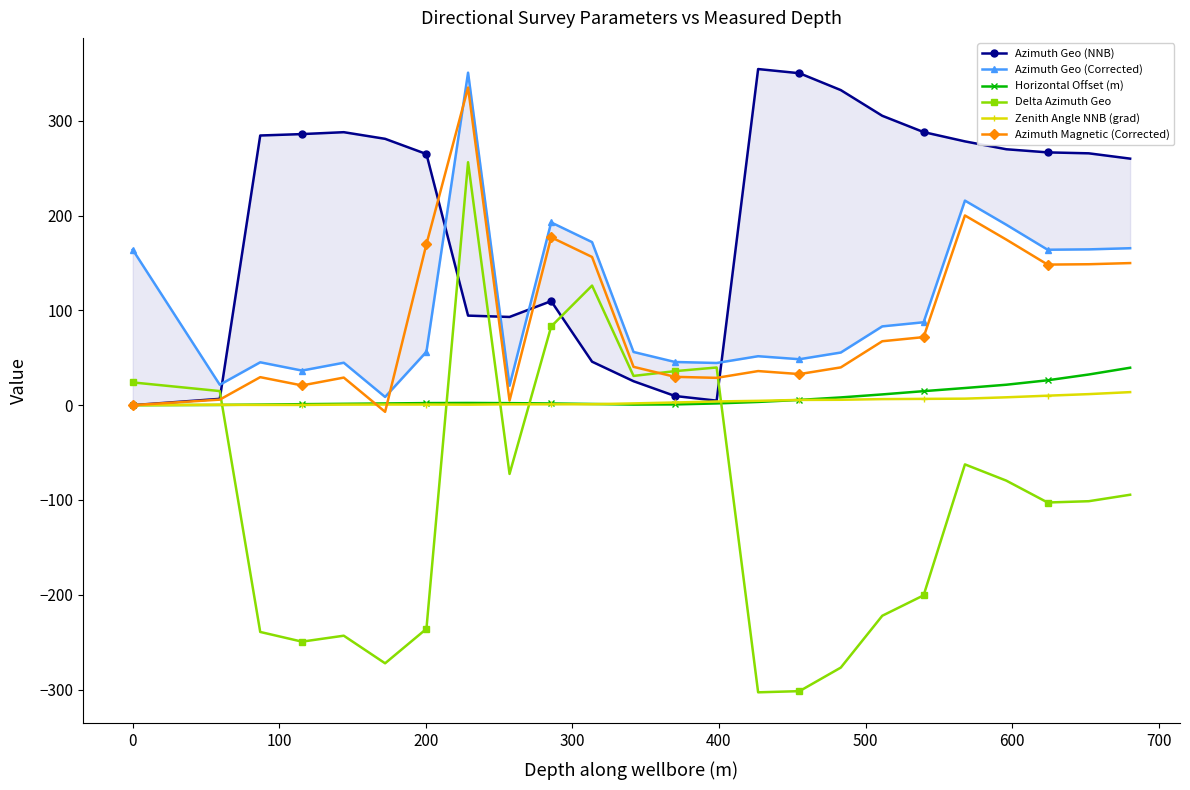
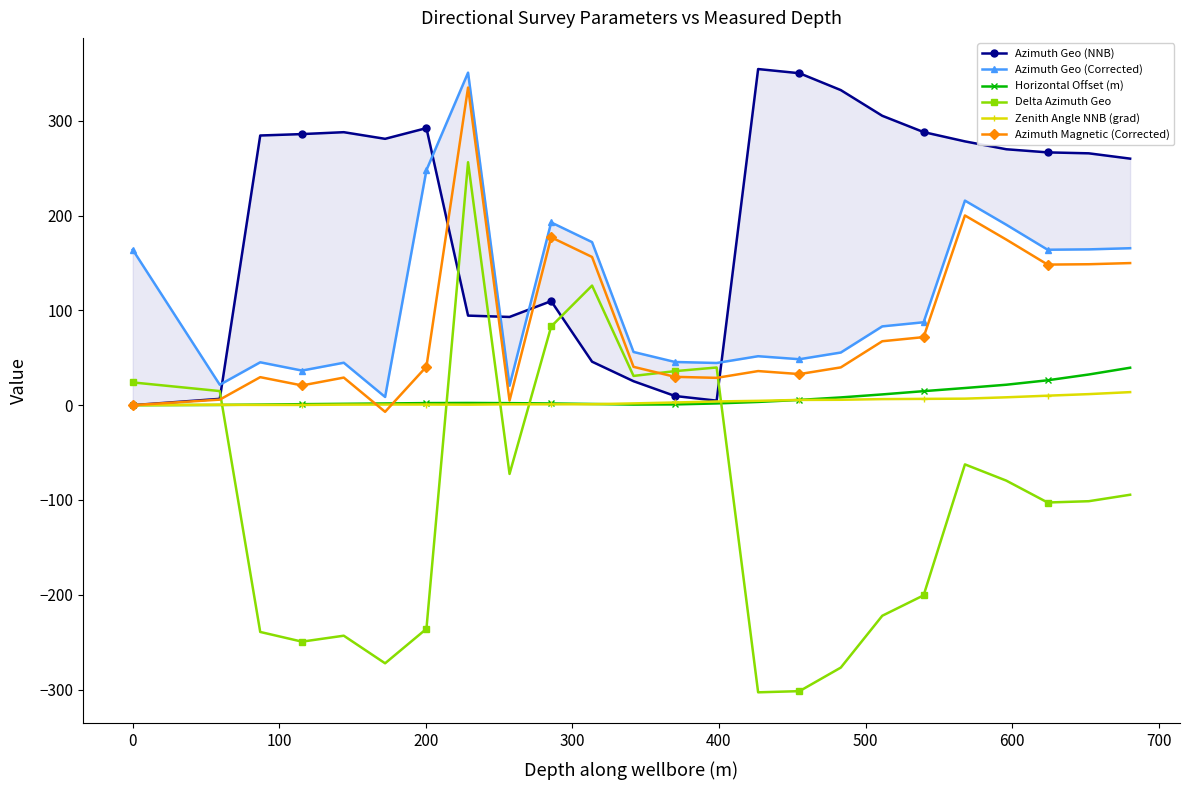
Azimuth Geo (NNB), 200: 260 -> 290
Azimuth Geo (Corrected), 200: 60 -> 250
Azimuth Magnetic (Corrected), 200: 170 -> 40
